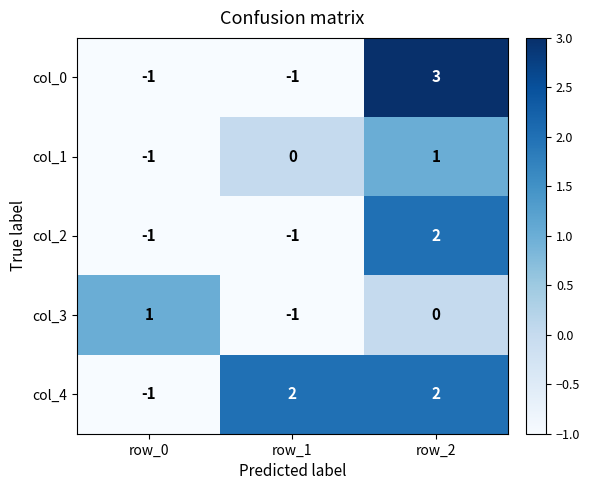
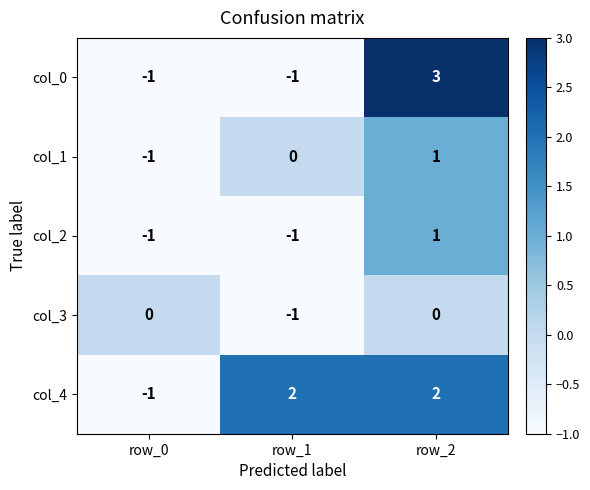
col_2, row_2: 2 -> 1
col_3, row_0: 1 -> 0
